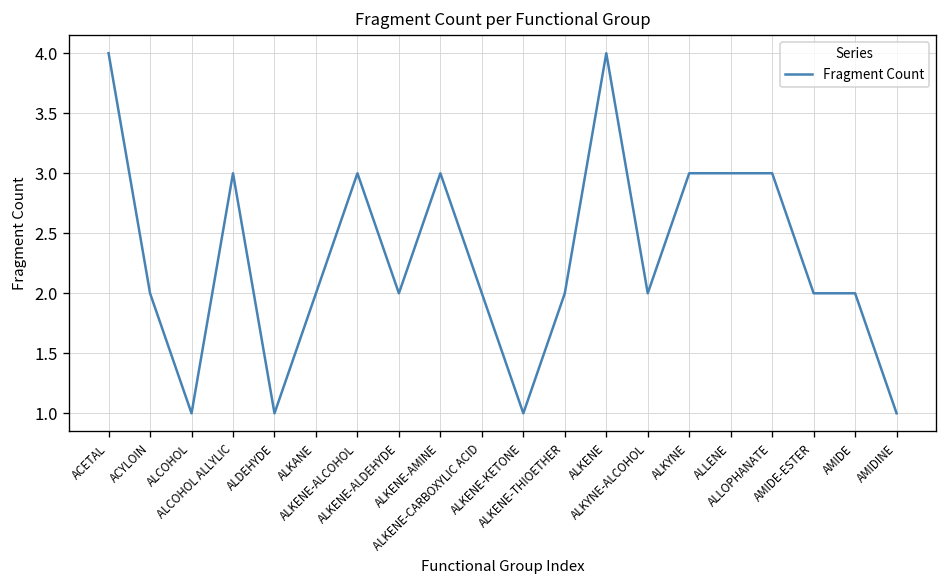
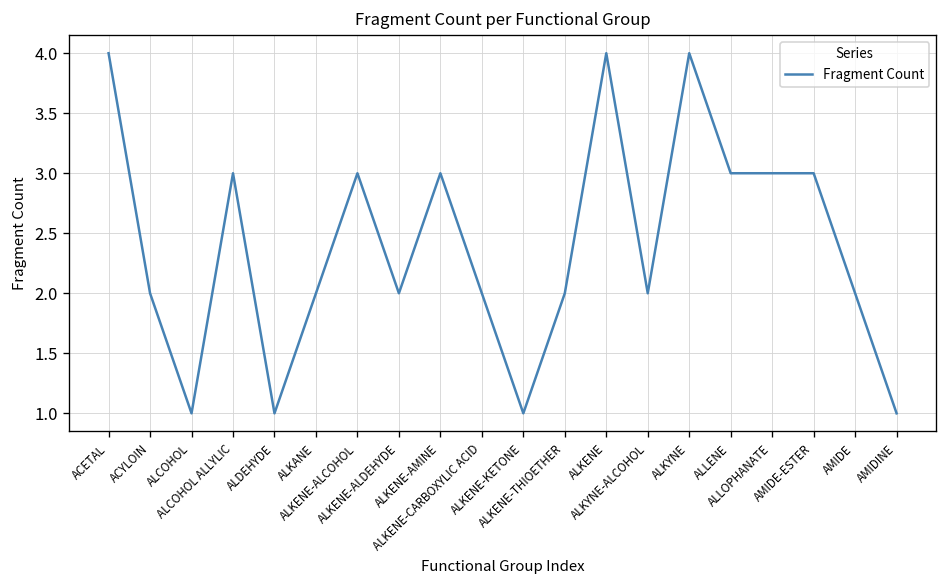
ALKYNE: 3 -> 4
AMIDE-ESTER: 2 -> 3
